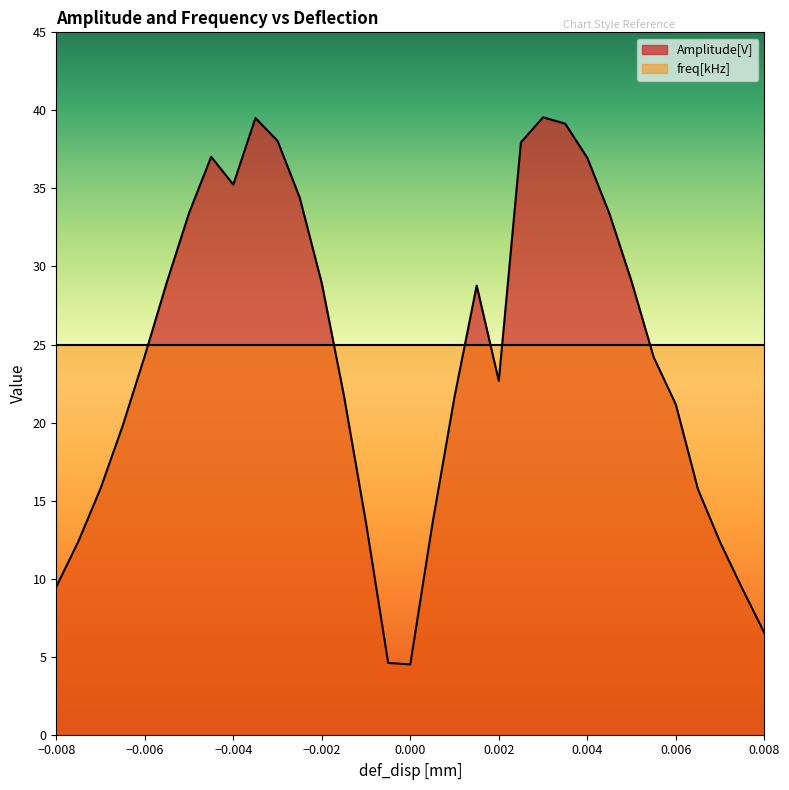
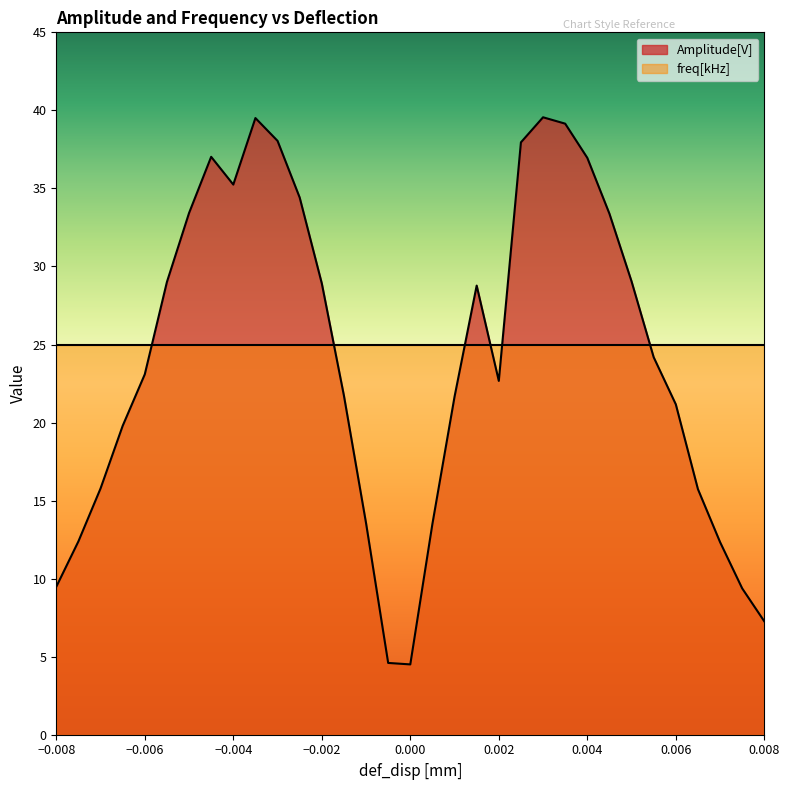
Amplitude[V], −0.006: 24.3 -> 23.1
Amplitude[V], 0.008: 6.5 -> 7.3
